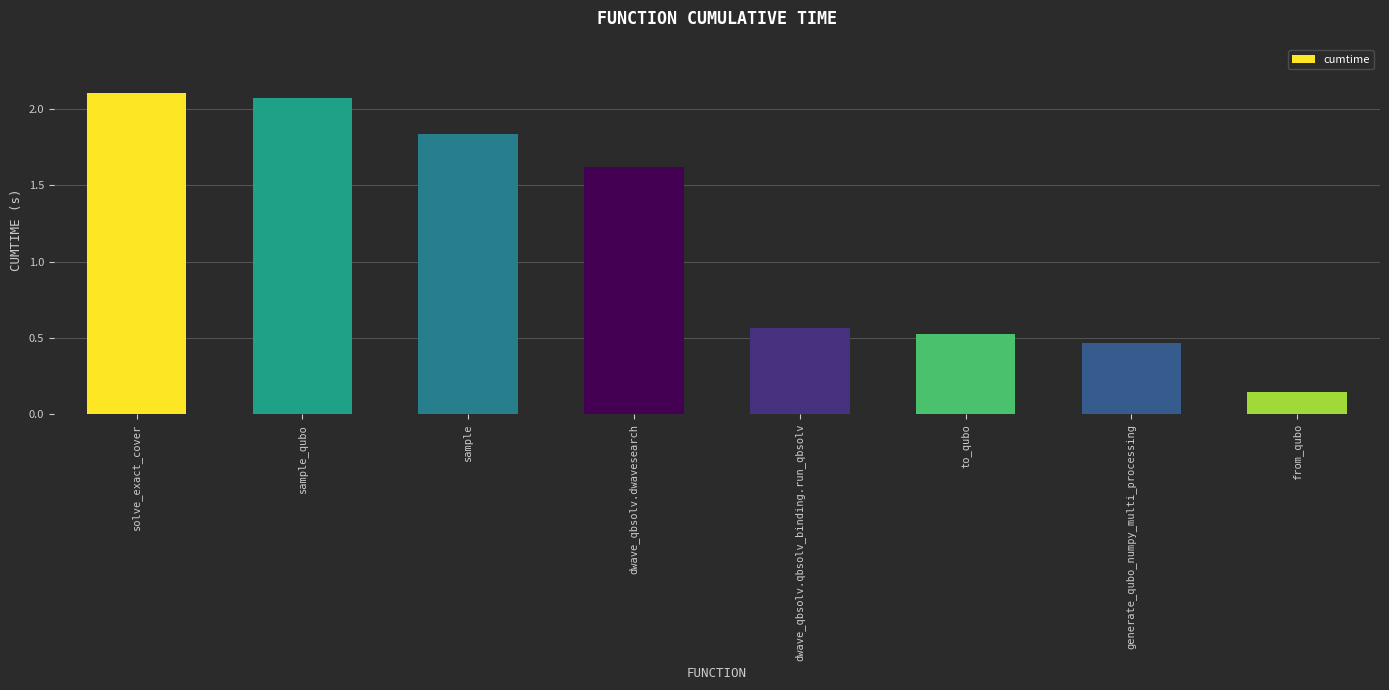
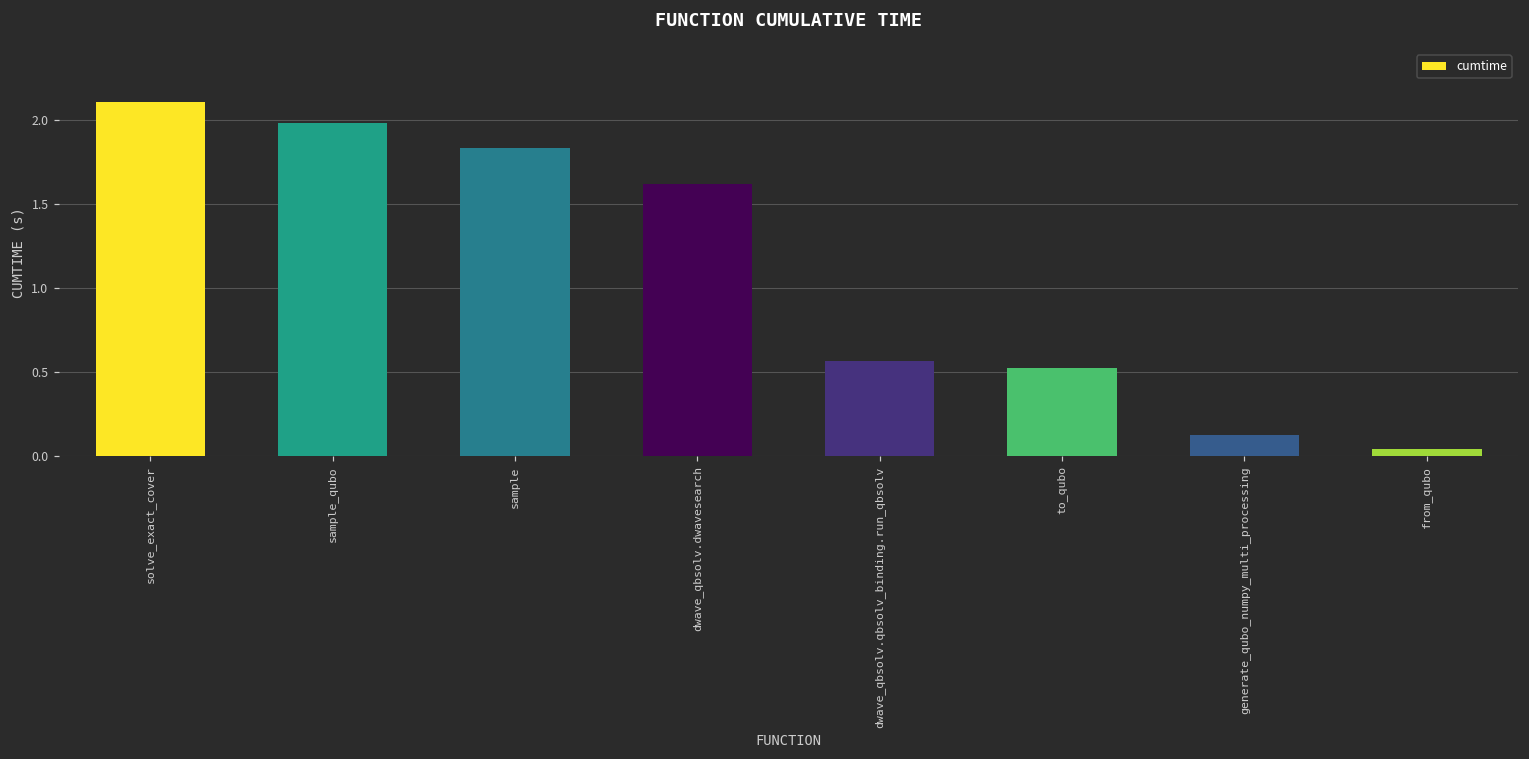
sample_qubo: 2.07 -> 1.98
generate_qubo_numpy_multi_processing: 0.47 -> 0.12
from_qubo: 0.15 -> 0.04
